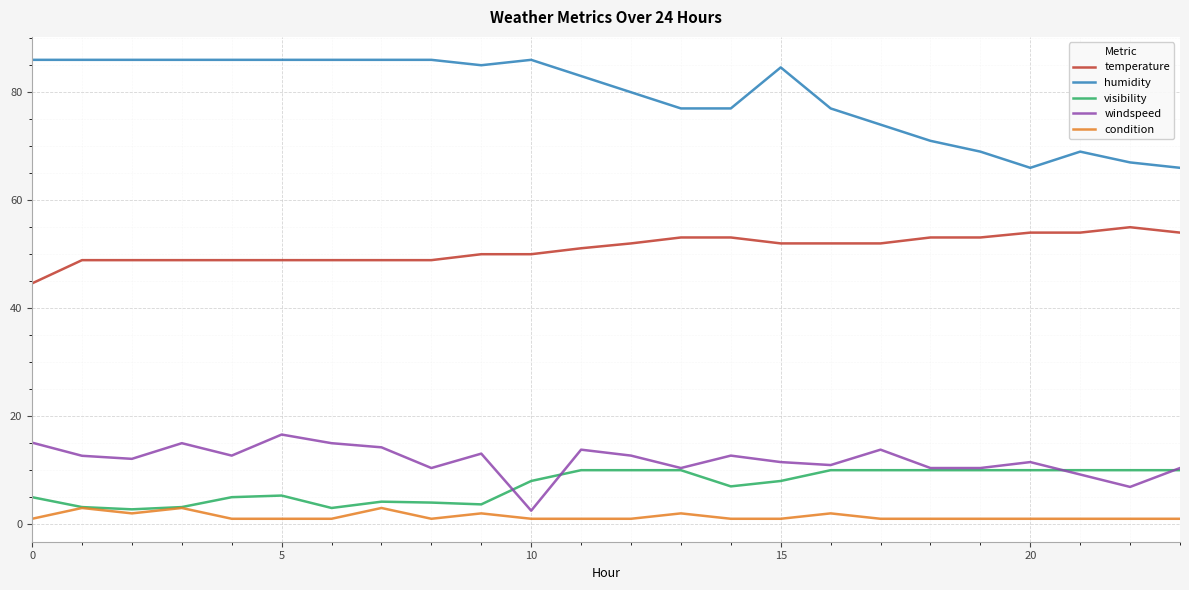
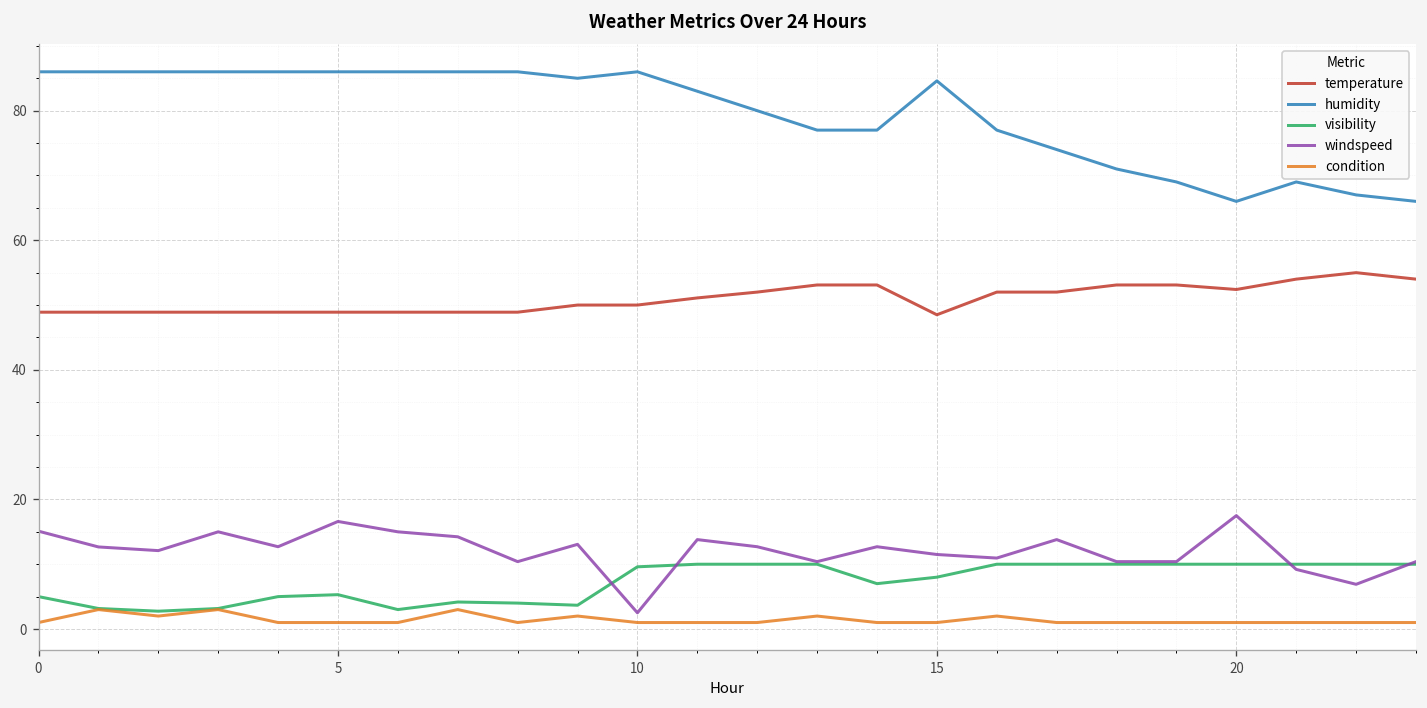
temperature, 0: 45 -> 49
visibility, 10: 8 -> 10
temperature, 15: 52 -> 49
temperature, 20: 54 -> 52
windspeed, 20: 12 -> 18
